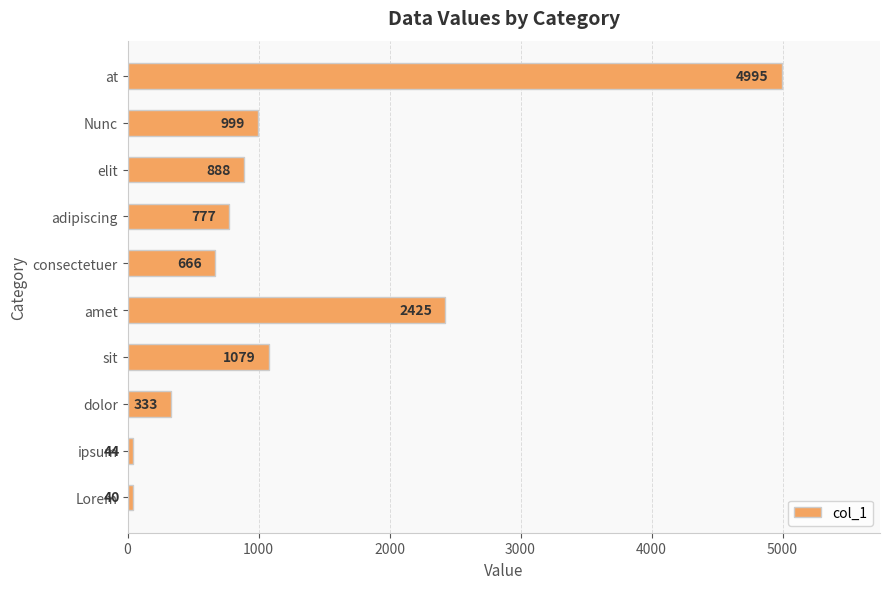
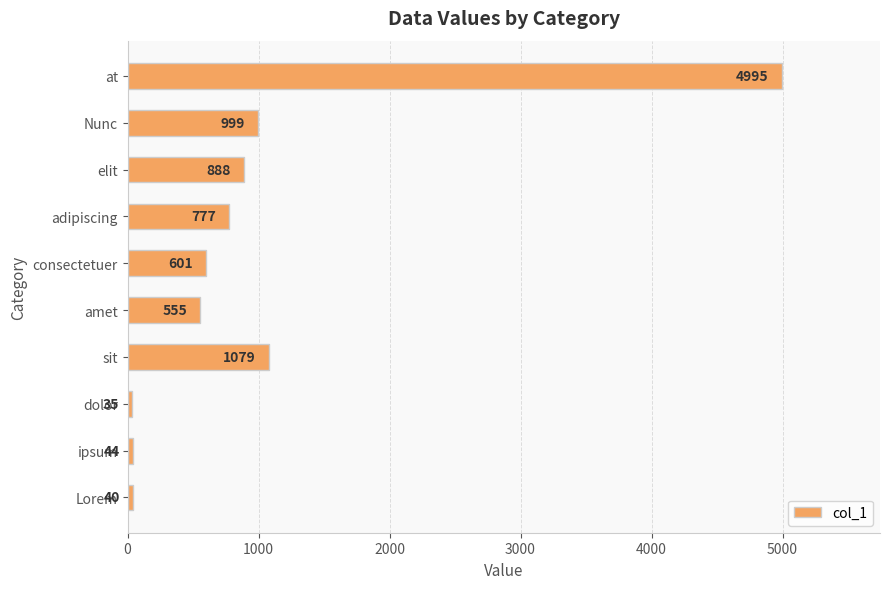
consectetuer: 666 -> 601
amet: 2425 -> 555
dolor: 333 -> 35
